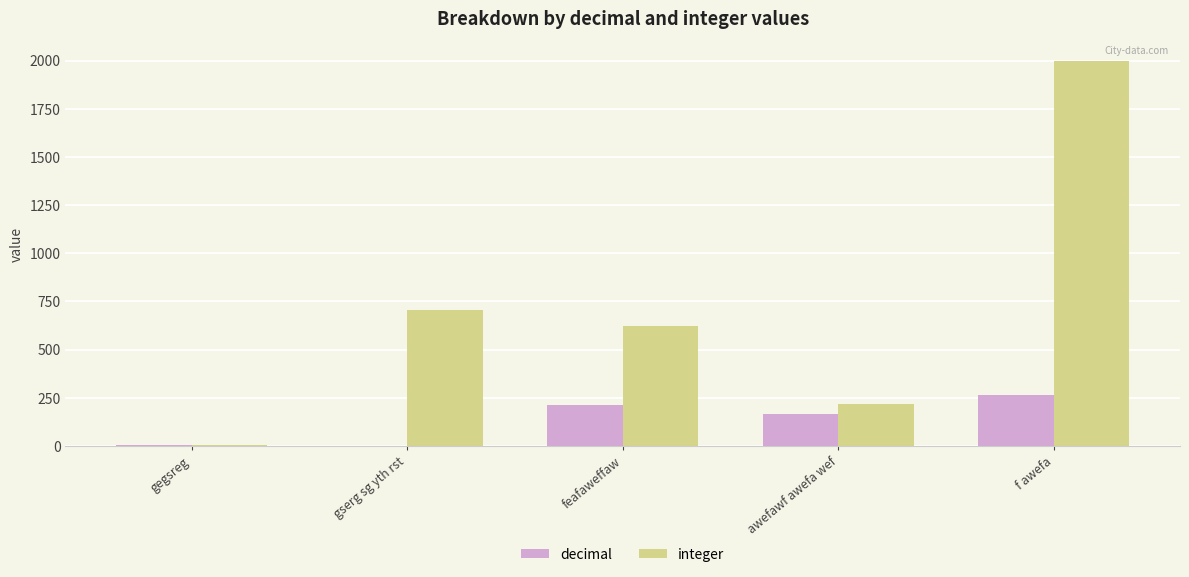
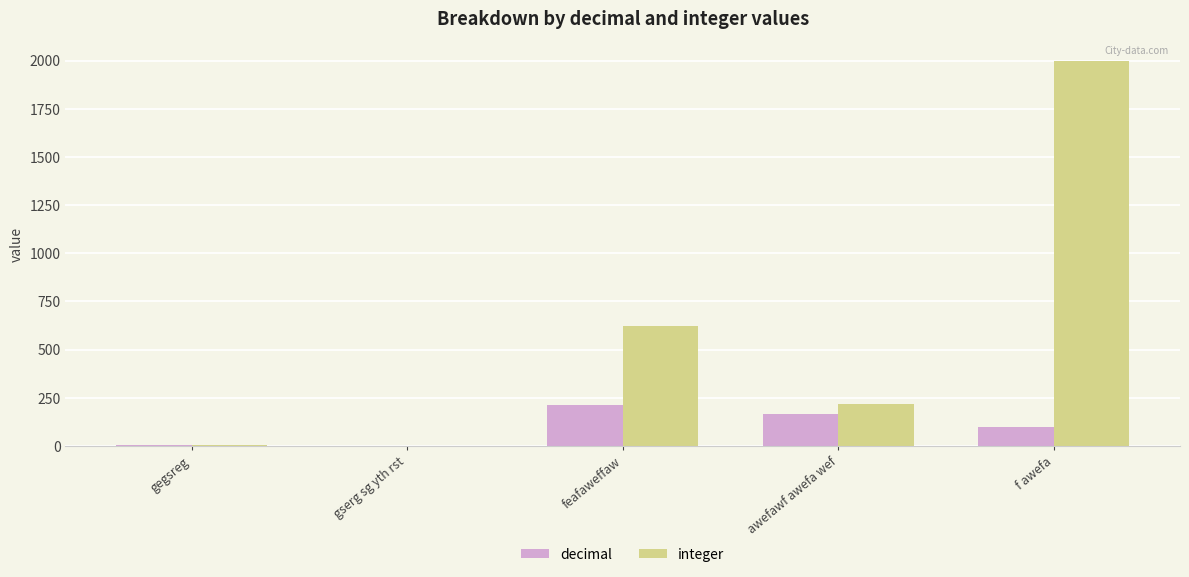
integer, gserg sg yth rst: 710 -> 0
decimal, f awefa: 260 -> 100
